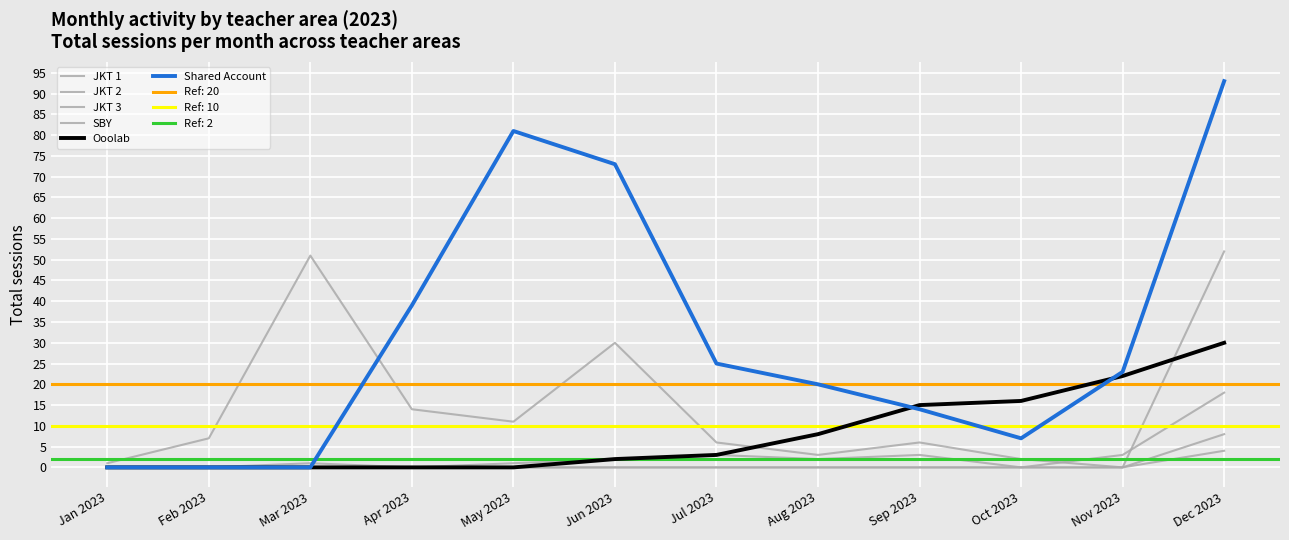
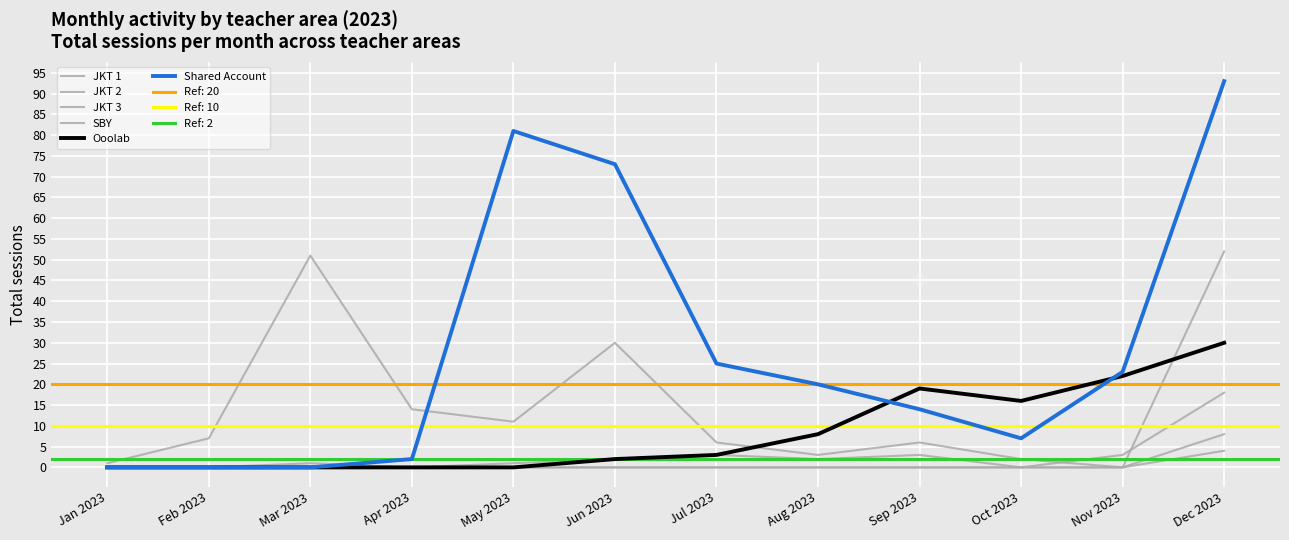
Shared Account, Apr 2023: 39 -> 2
Ooolab, Sep 2023: 15 -> 19
